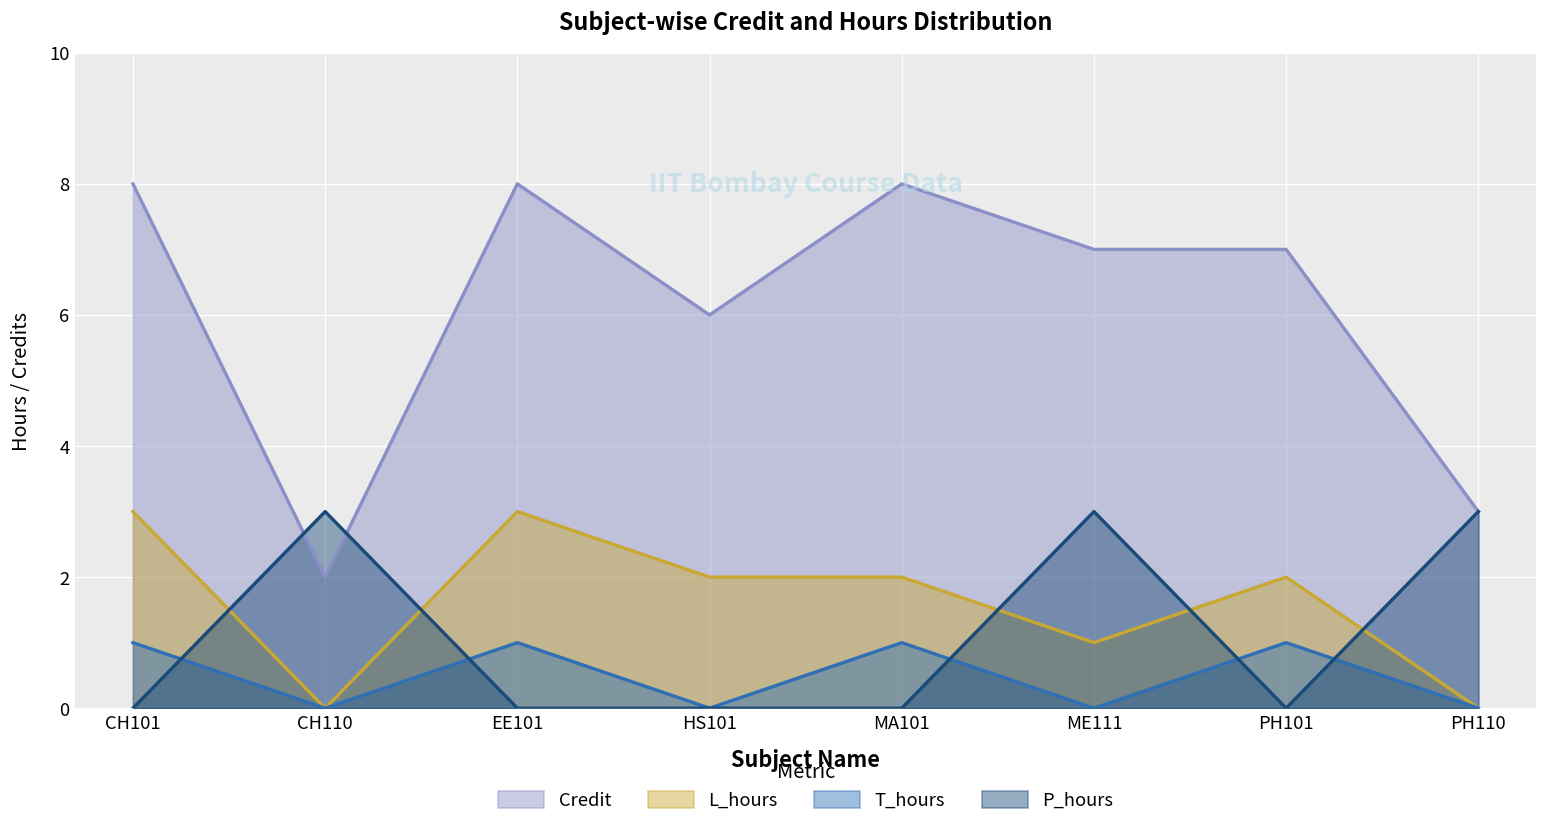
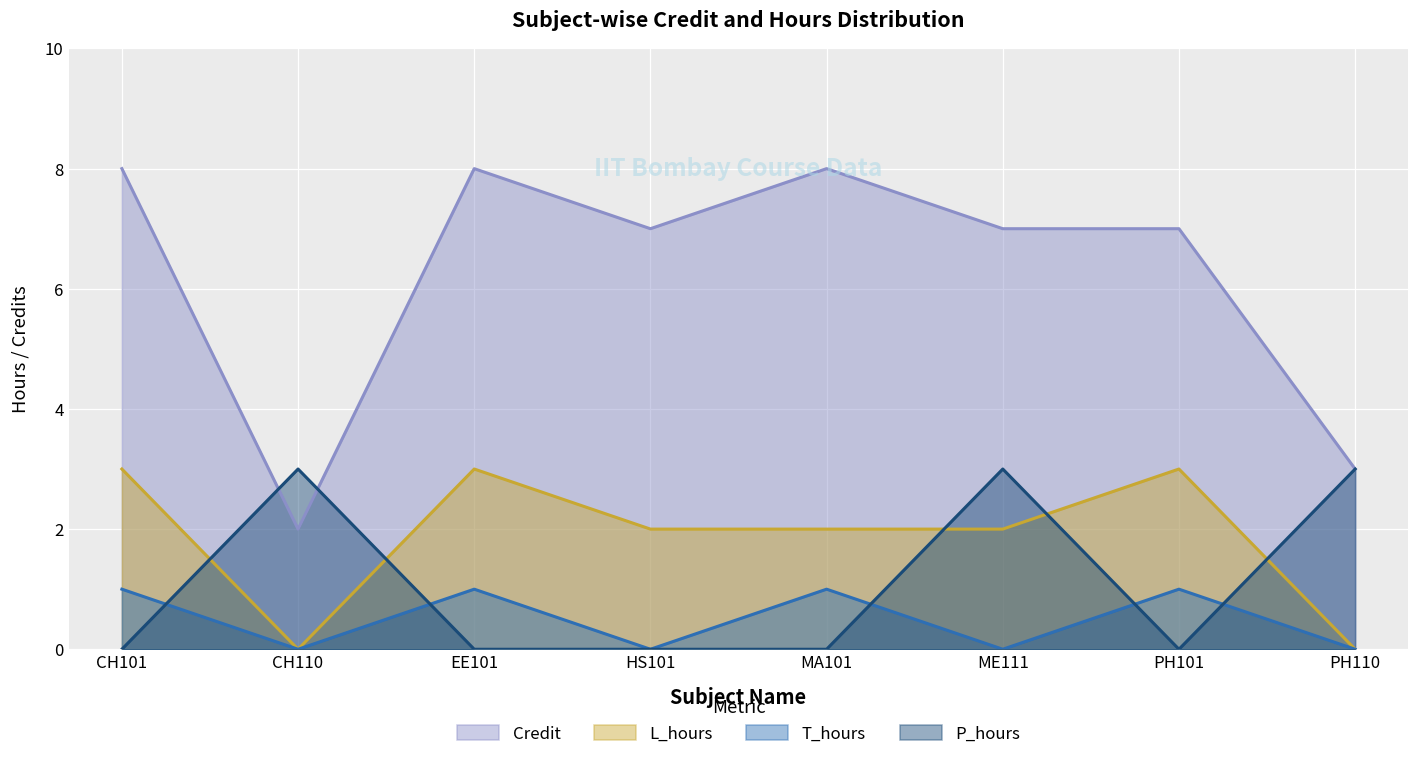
Credit, HS101: 6 -> 7
L_hours, ME111: 1 -> 2
L_hours, PH101: 2 -> 3
